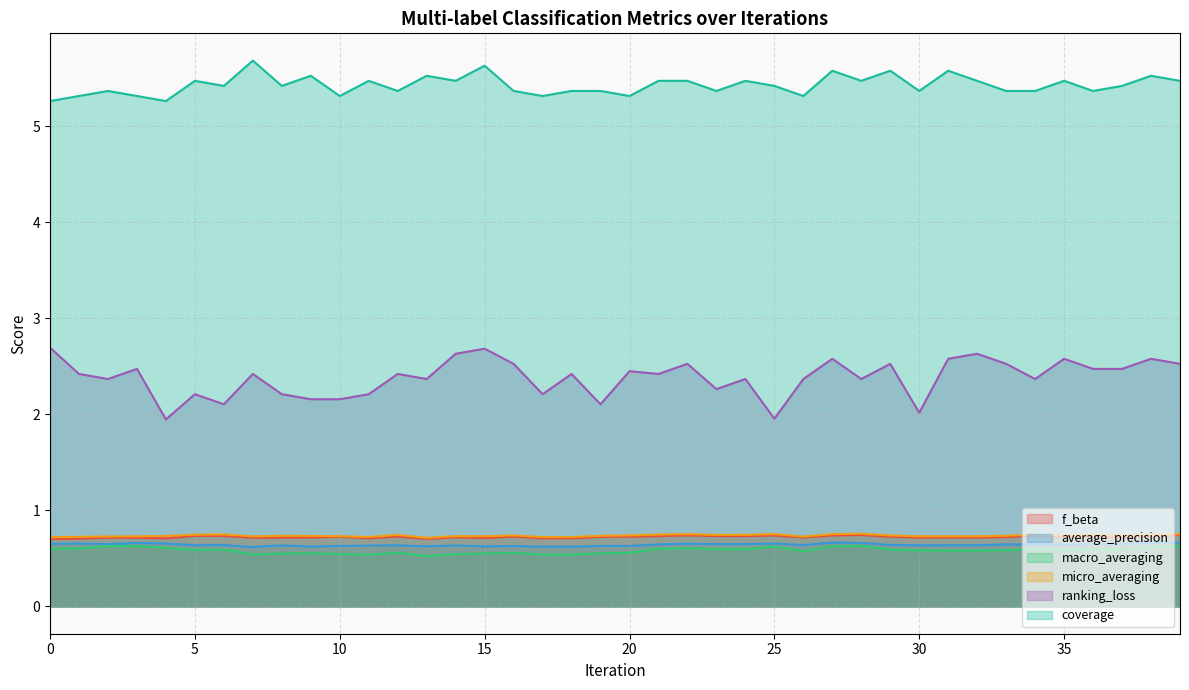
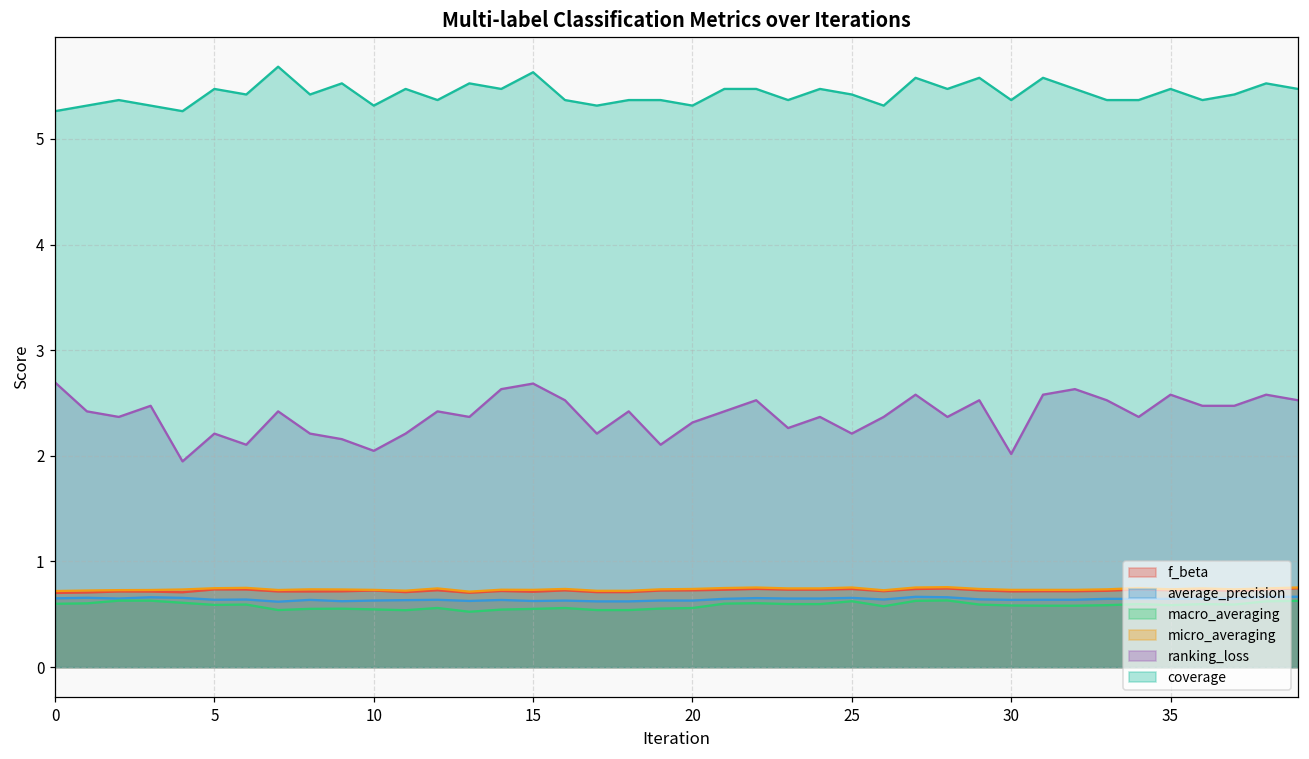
ranking_loss, 10: 2.2 -> 2.0
ranking_loss, 20: 2.5 -> 2.3
ranking_loss, 25: 2.0 -> 2.2
